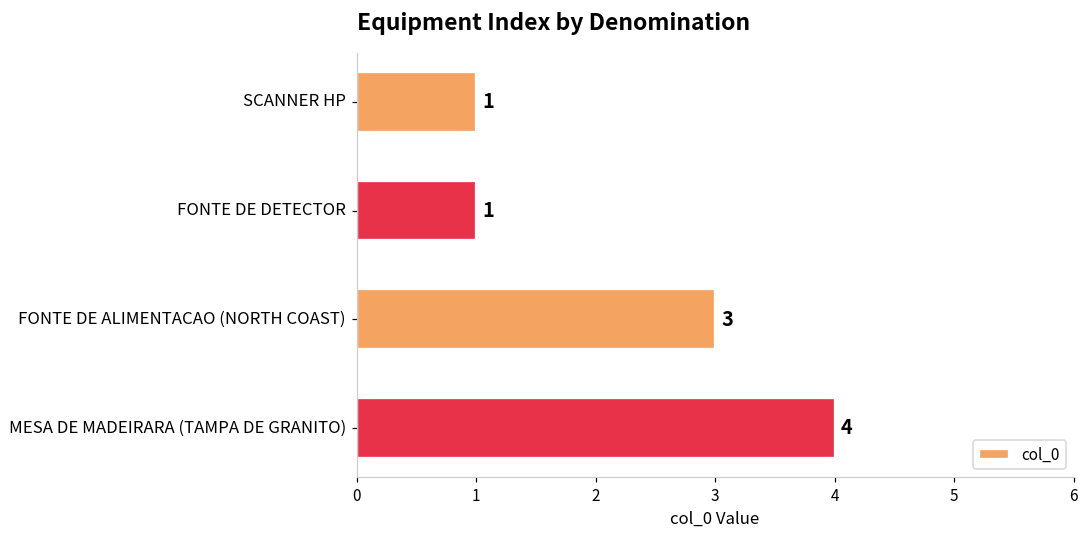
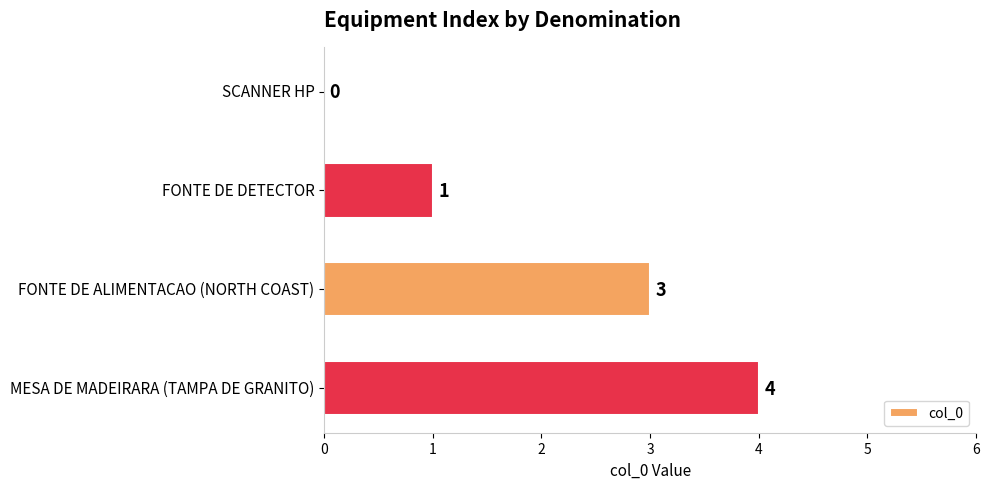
SCANNER HP: 1 -> 0
